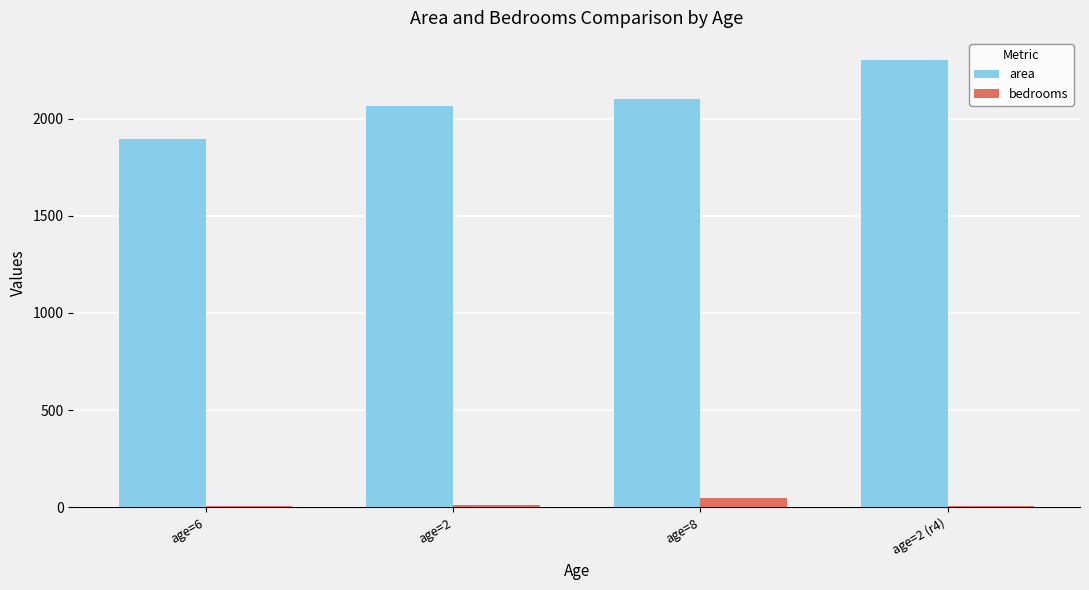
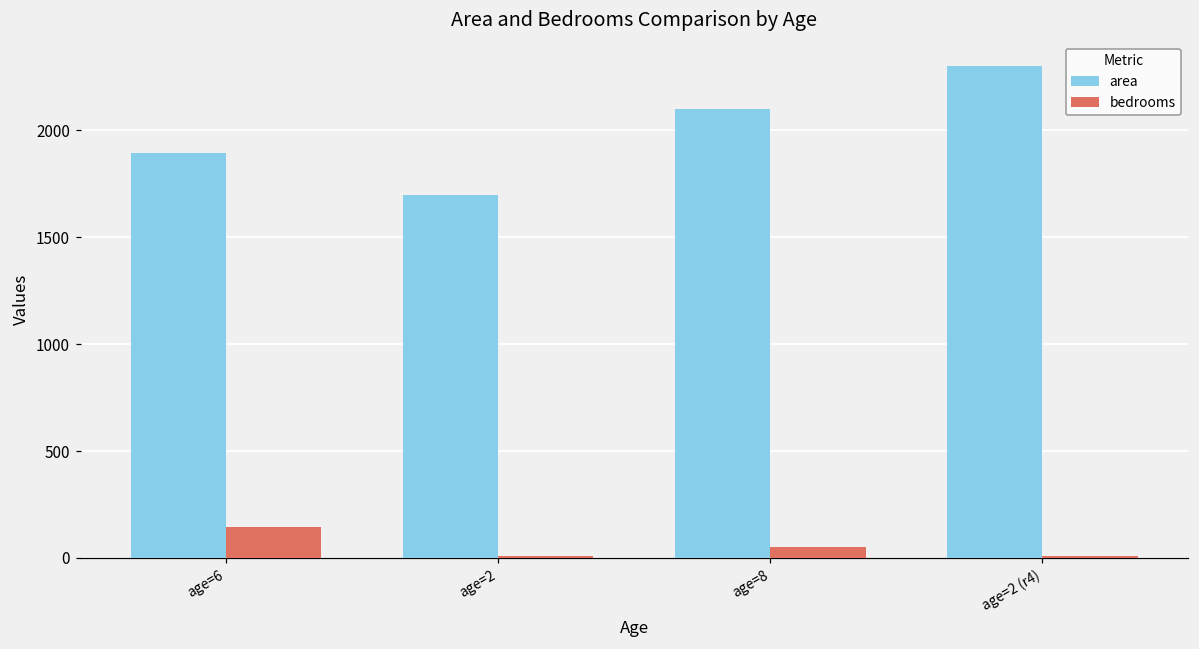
bedrooms, age=6: 10 -> 140
area, age=2: 2060 -> 1700
